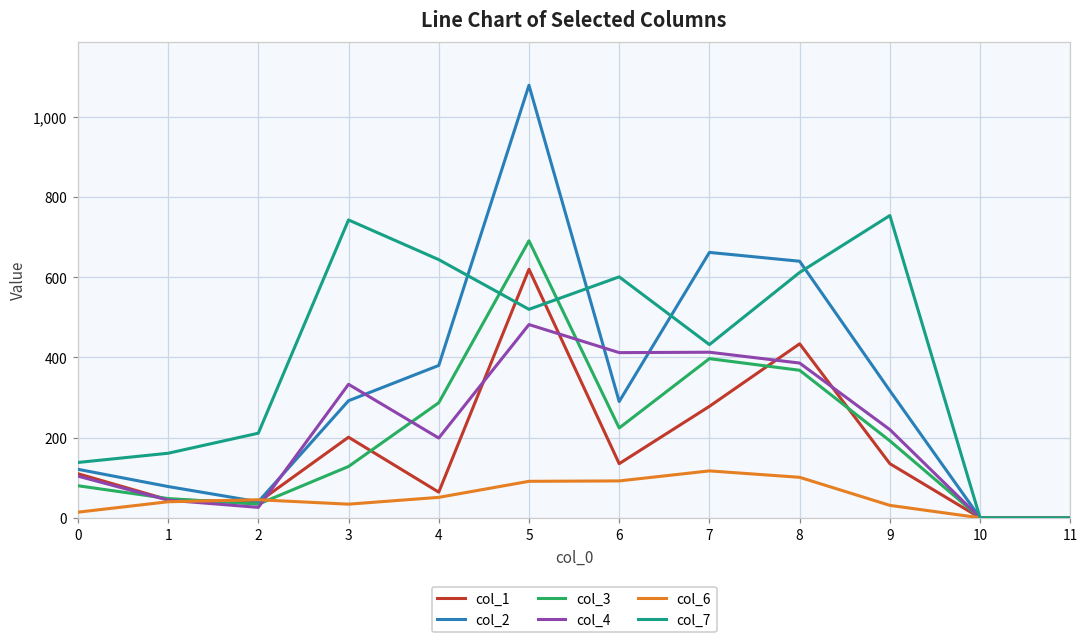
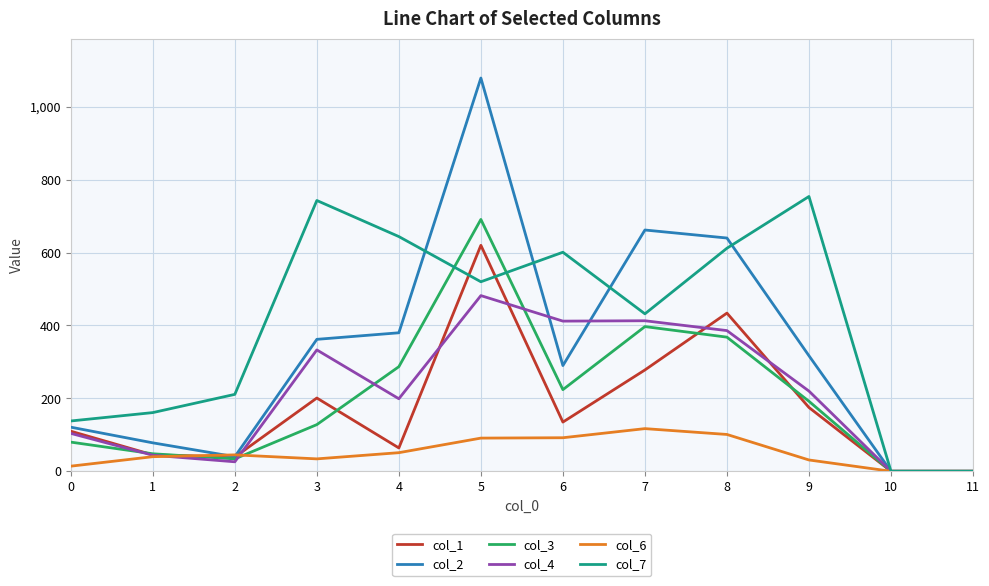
col_2, 3: 290 -> 360
col_1, 9: 140 -> 180
